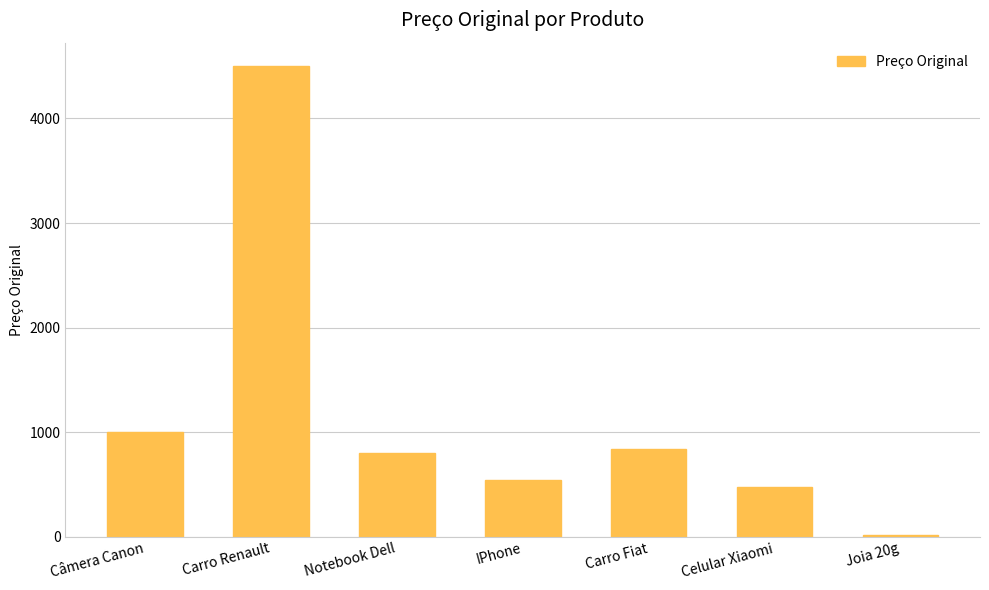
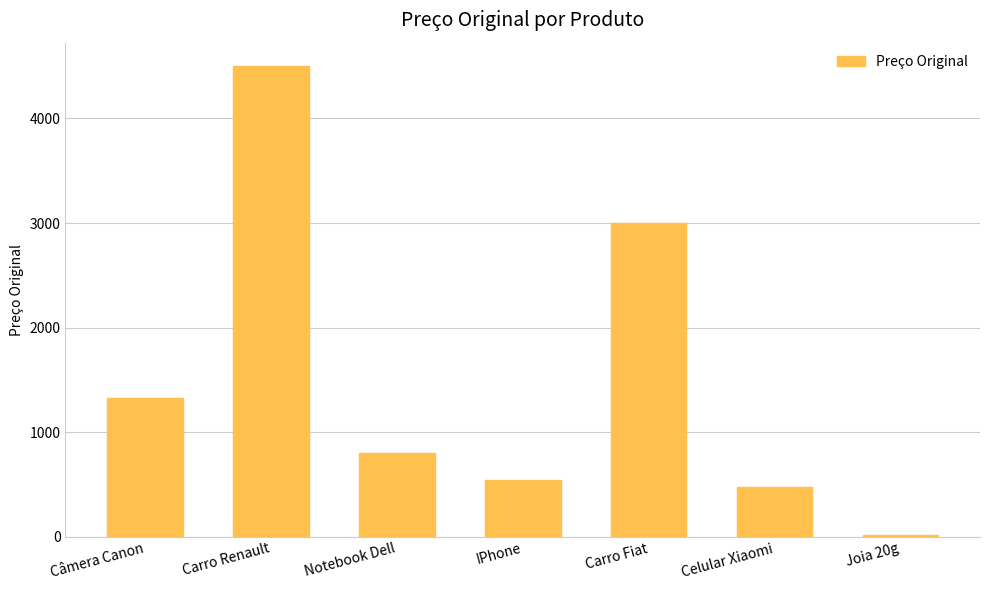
Câmera Canon: 1000 -> 1320
Carro Fiat: 840 -> 3000
